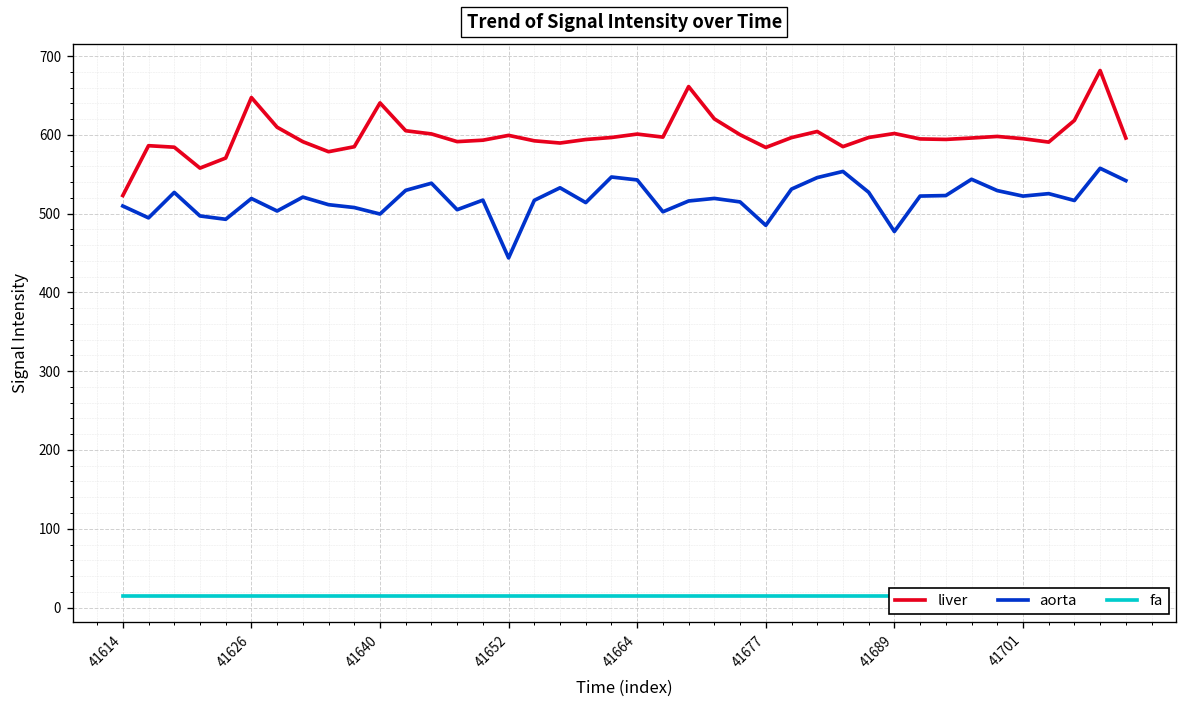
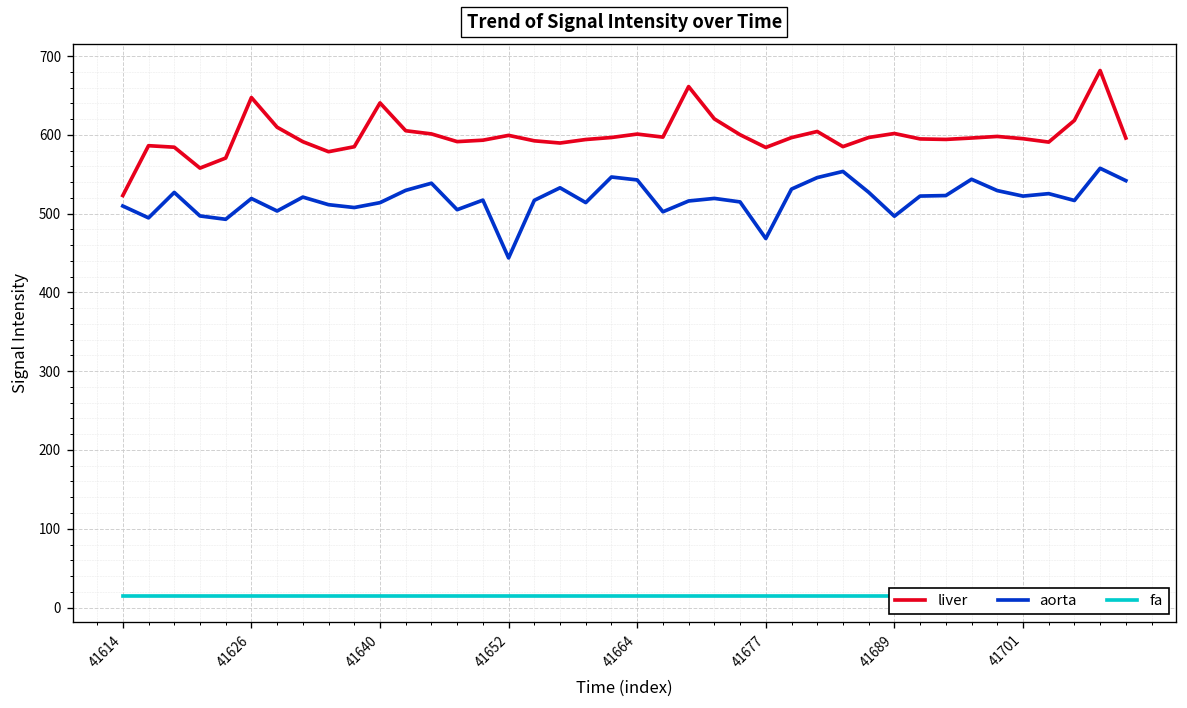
aorta, 41640: 500 -> 510
aorta, 41677: 490 -> 470
aorta, 41689: 480 -> 500
